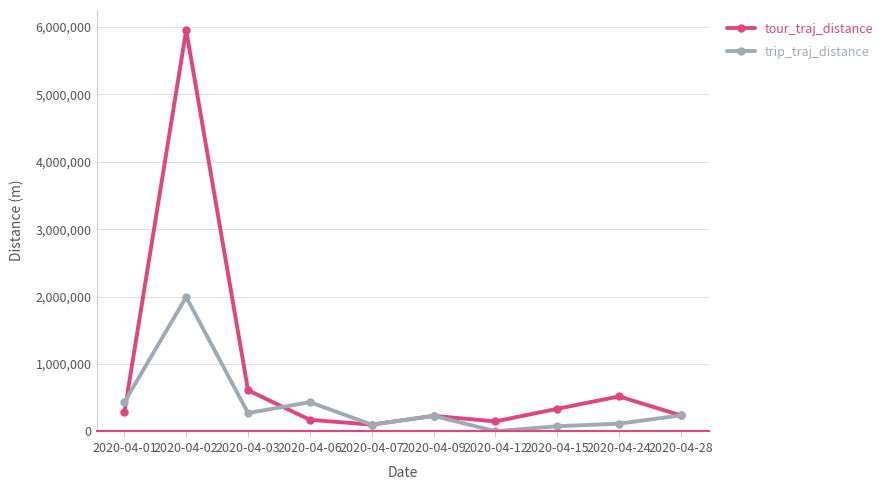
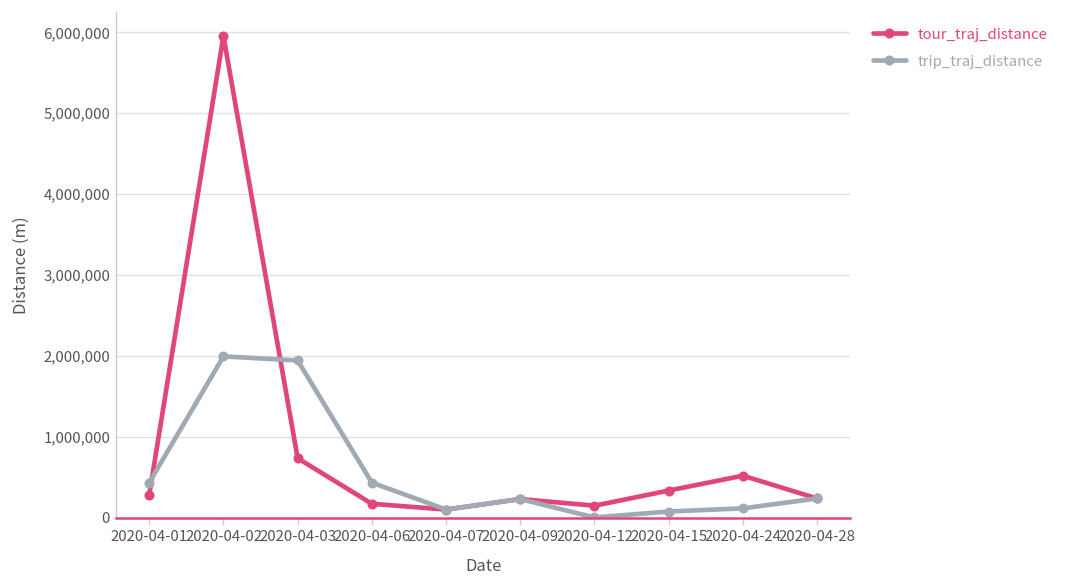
tour_traj_distance, 2020-04-03: 600,000 -> 700,000
trip_traj_distance, 2020-04-03: 300,000 -> 1,900,000
